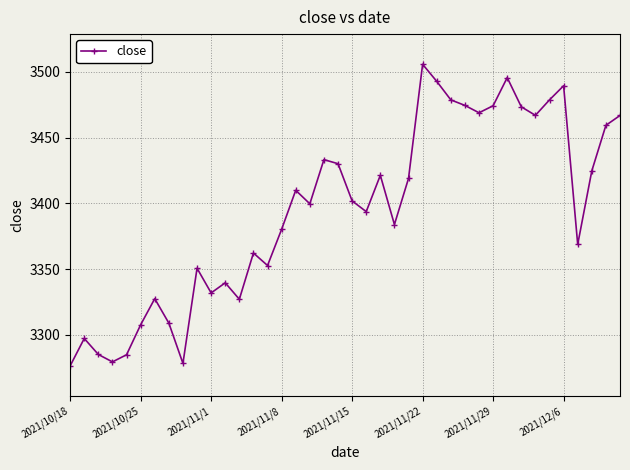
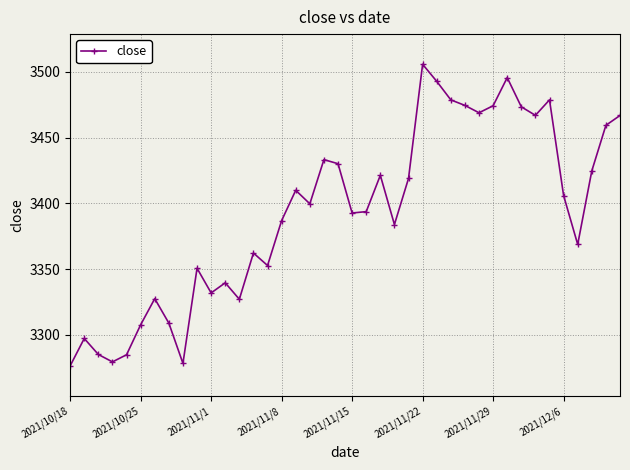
2021/11/8: 3380 -> 3387
2021/11/15: 3402 -> 3393
2021/12/6: 3489 -> 3406
